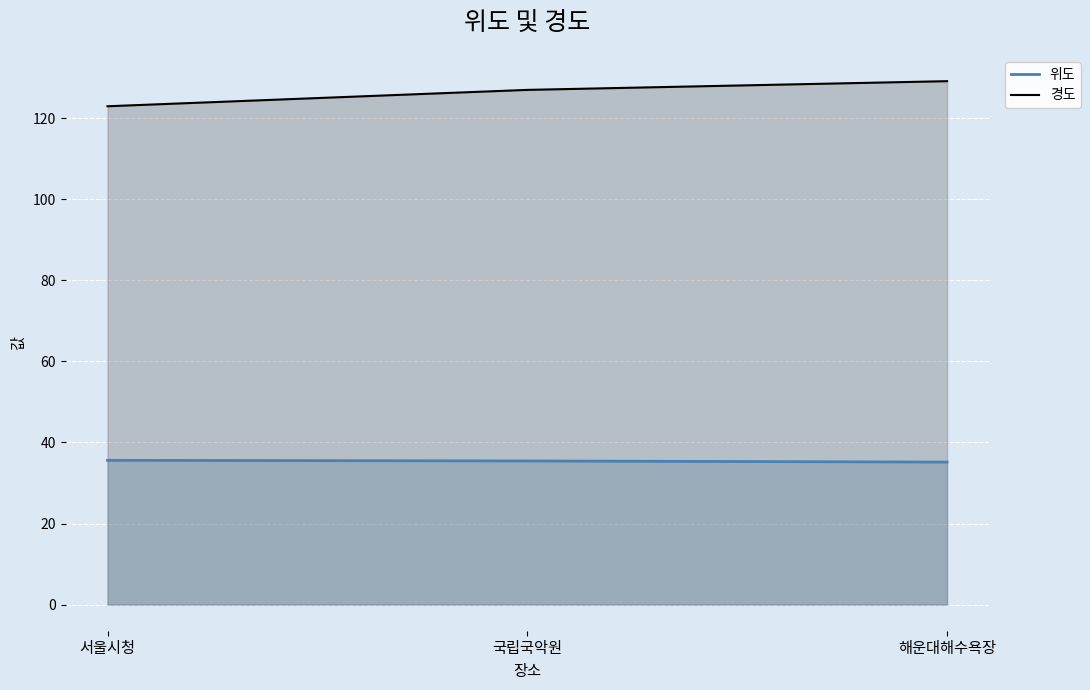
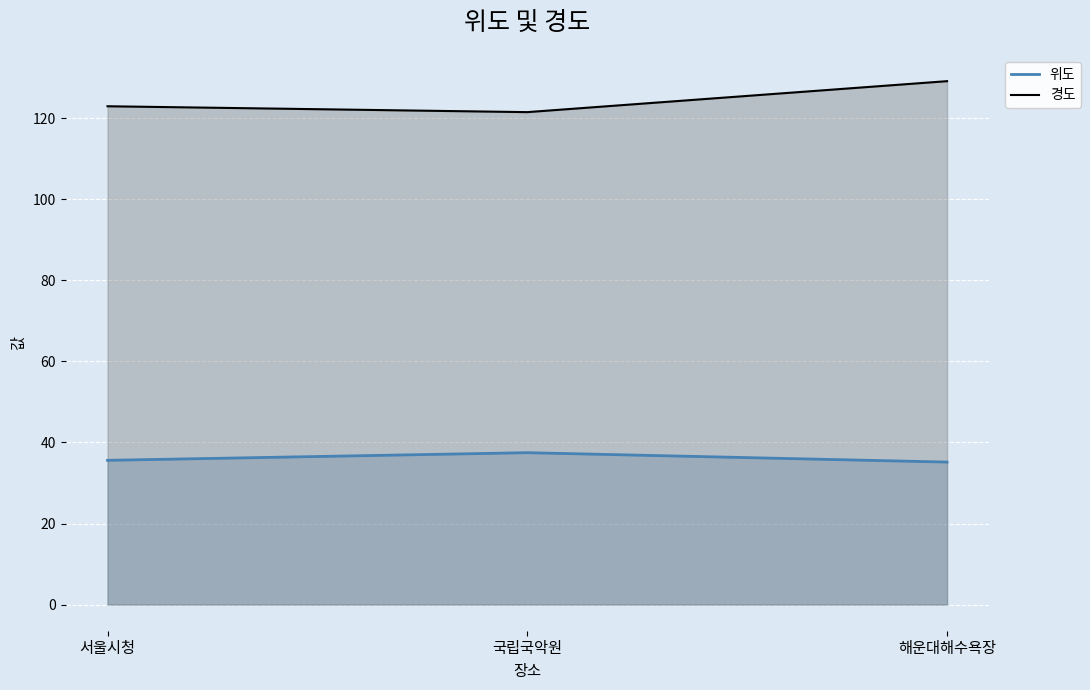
위도, 국립국악원: 35 -> 37
경도, 국립국악원: 127 -> 122
